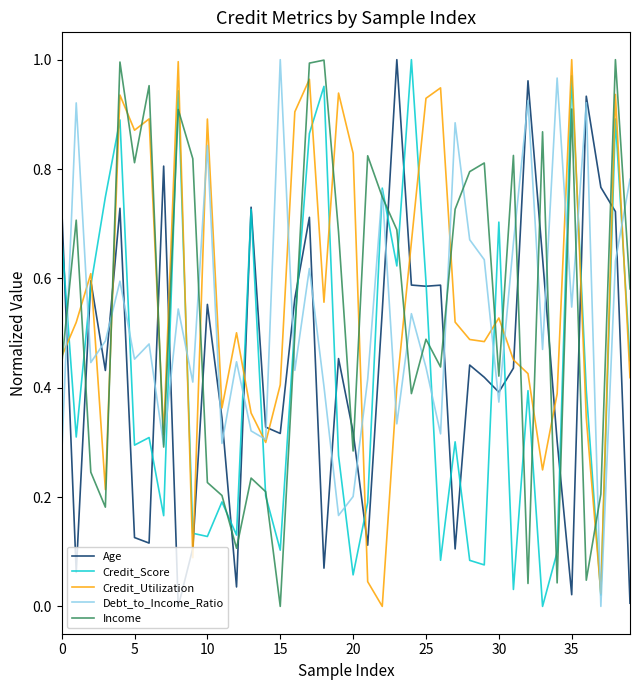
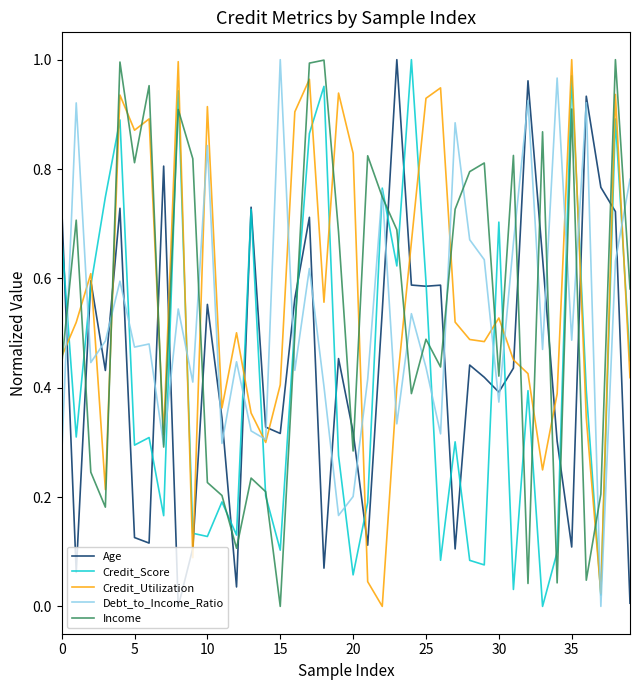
Debt_to_Income_Ratio, 5: 0.45 -> 0.47
Credit_Utilization, 10: 0.89 -> 0.91
Age, 35: 0.02 -> 0.11
Debt_to_Income_Ratio, 35: 0.55 -> 0.49
